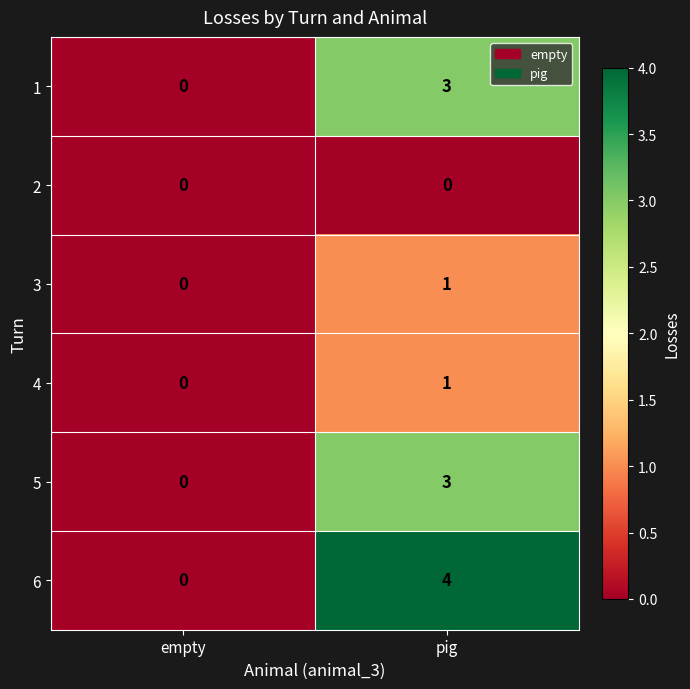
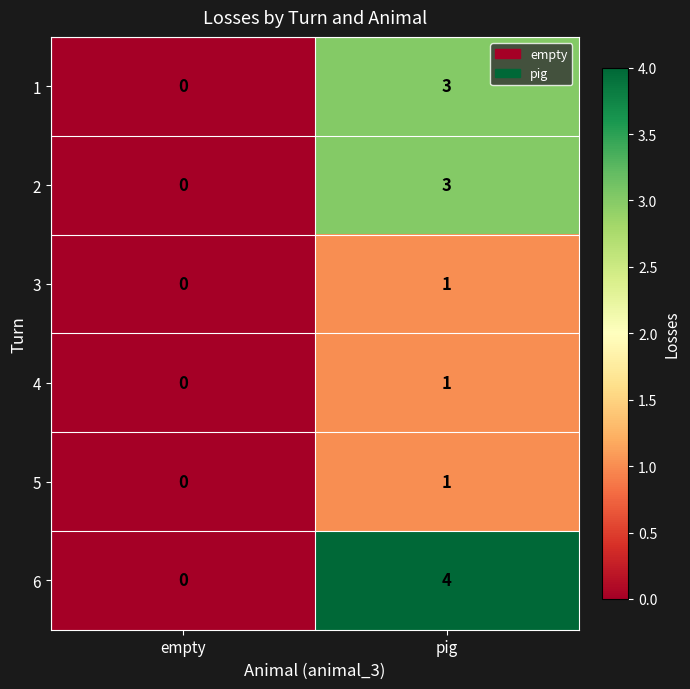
2, pig: 0 -> 3
5, pig: 3 -> 1
